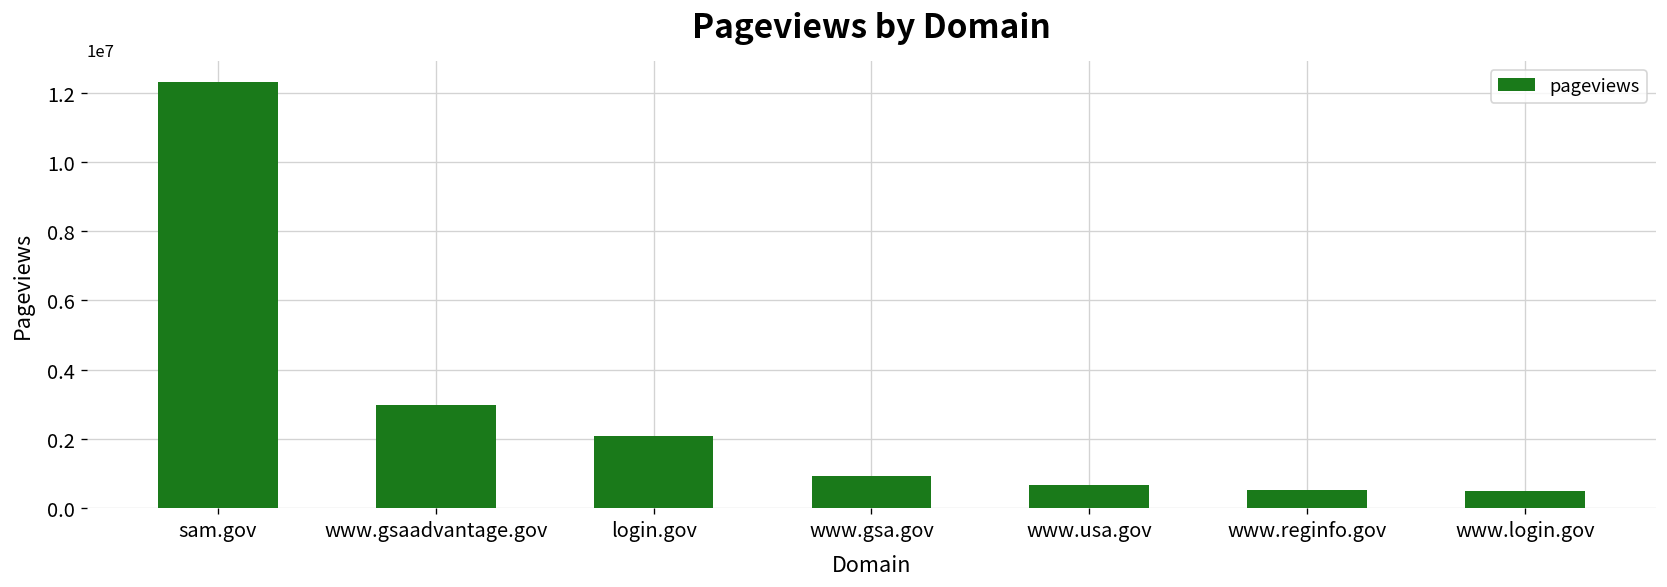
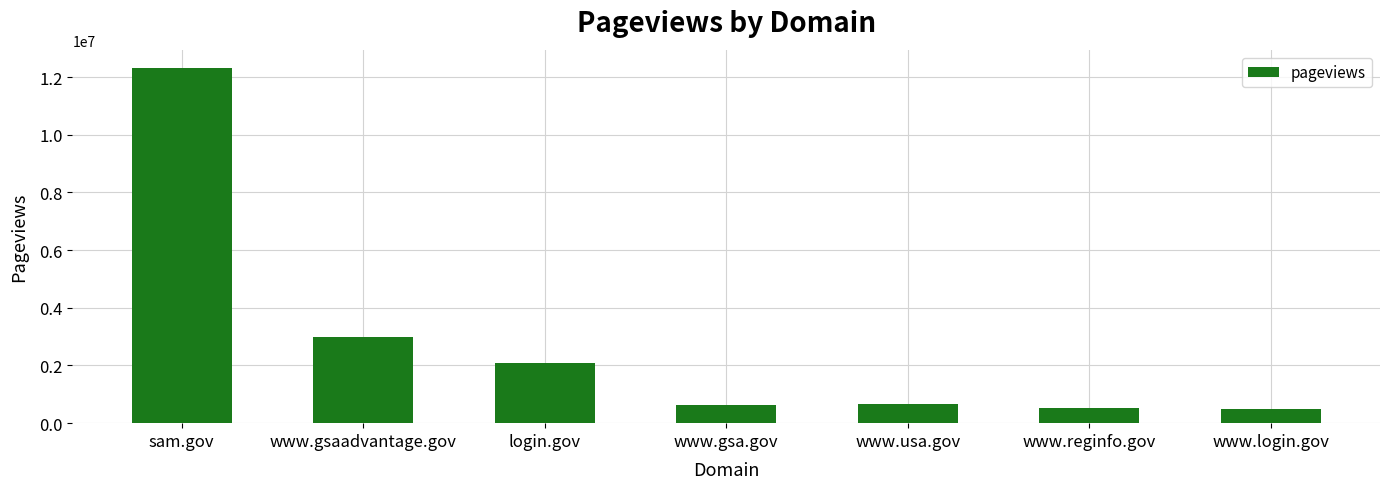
www.gsa.gov: 900000 -> 600000
